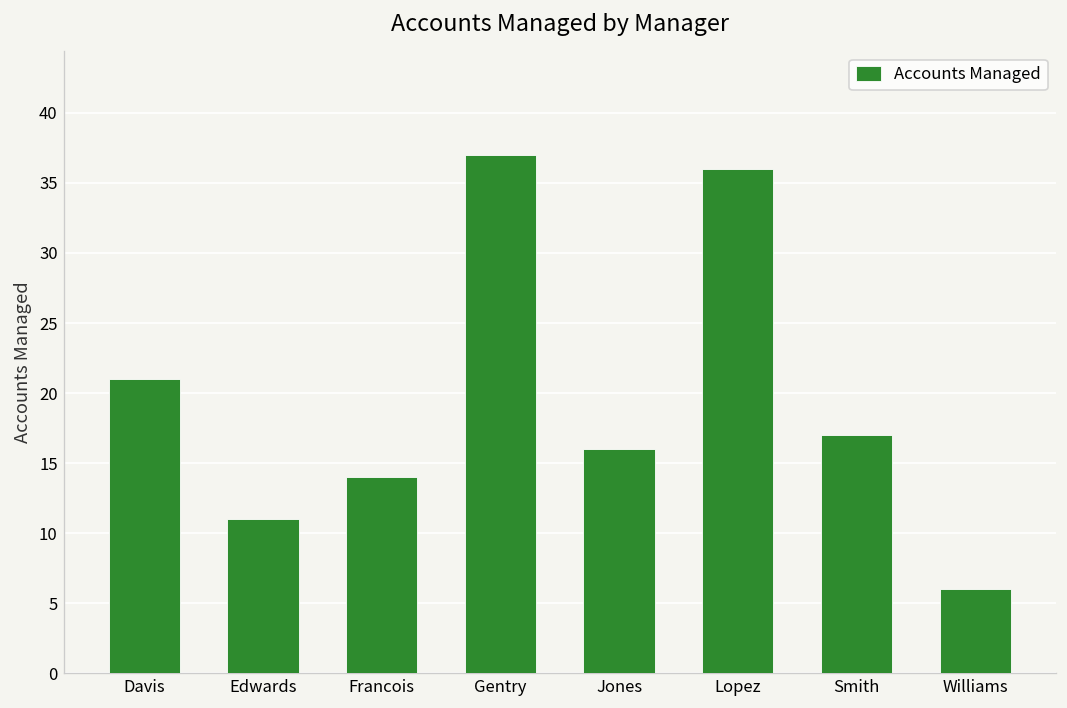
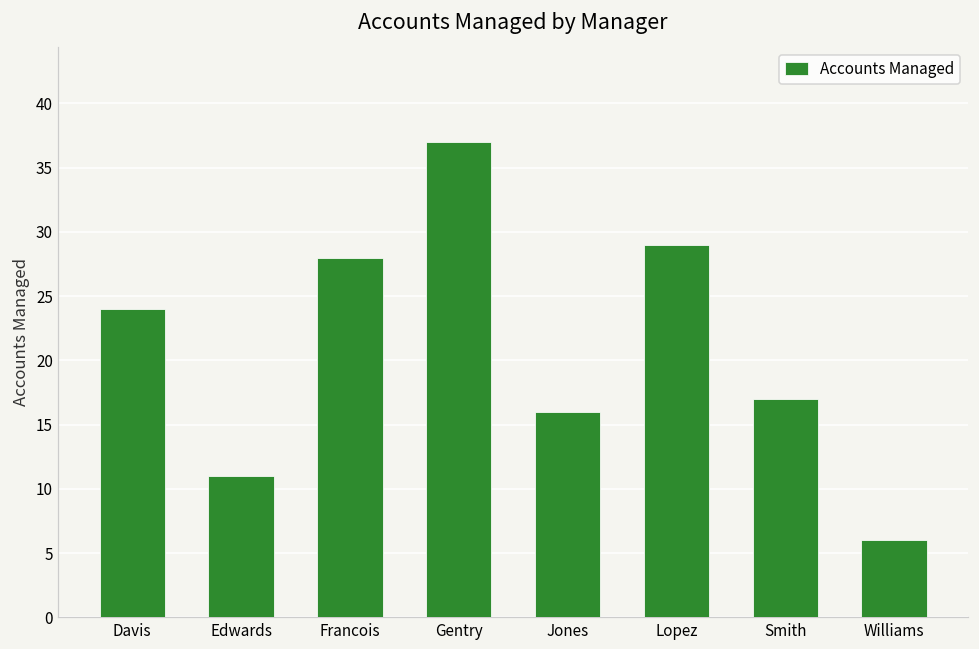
Davis: 21 -> 24
Francois: 14 -> 28
Lopez: 36 -> 29
